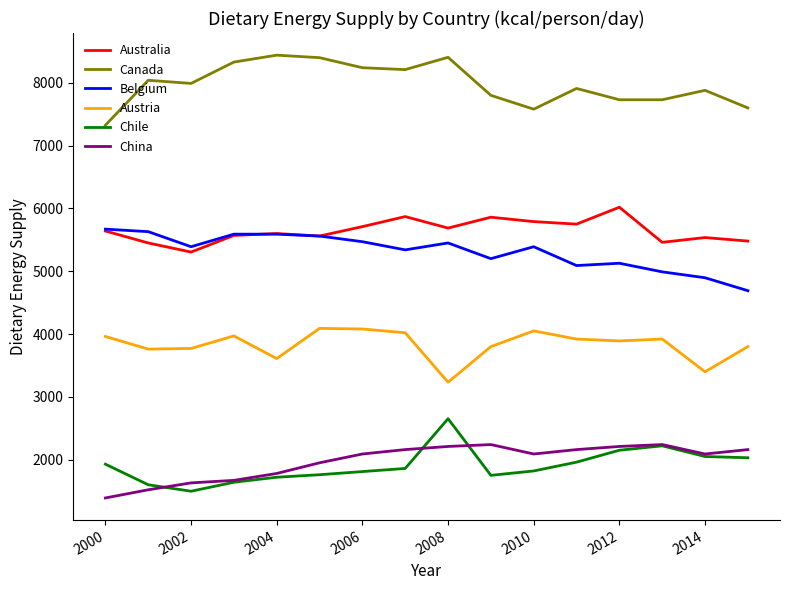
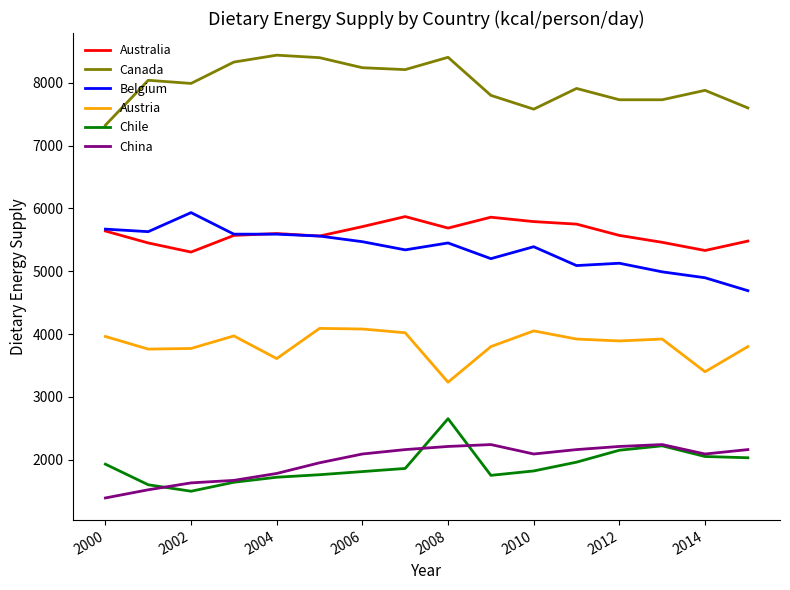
Belgium, 2002: 5400 -> 5900
Australia, 2012: 6000 -> 5600
Australia, 2014: 5500 -> 5300
